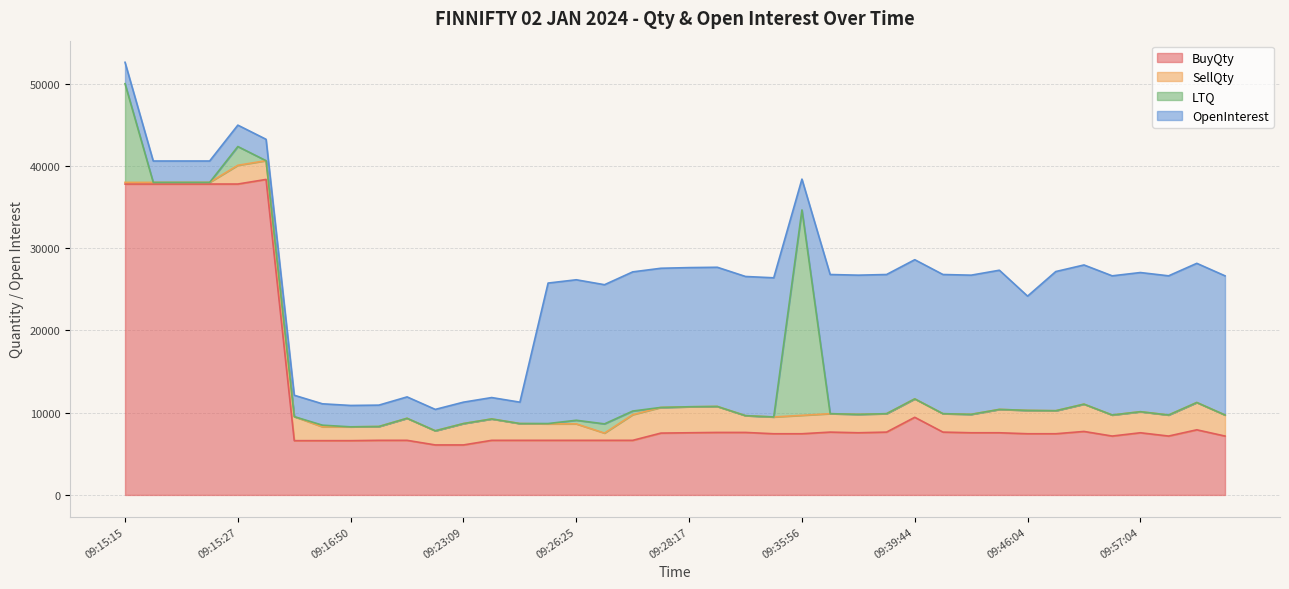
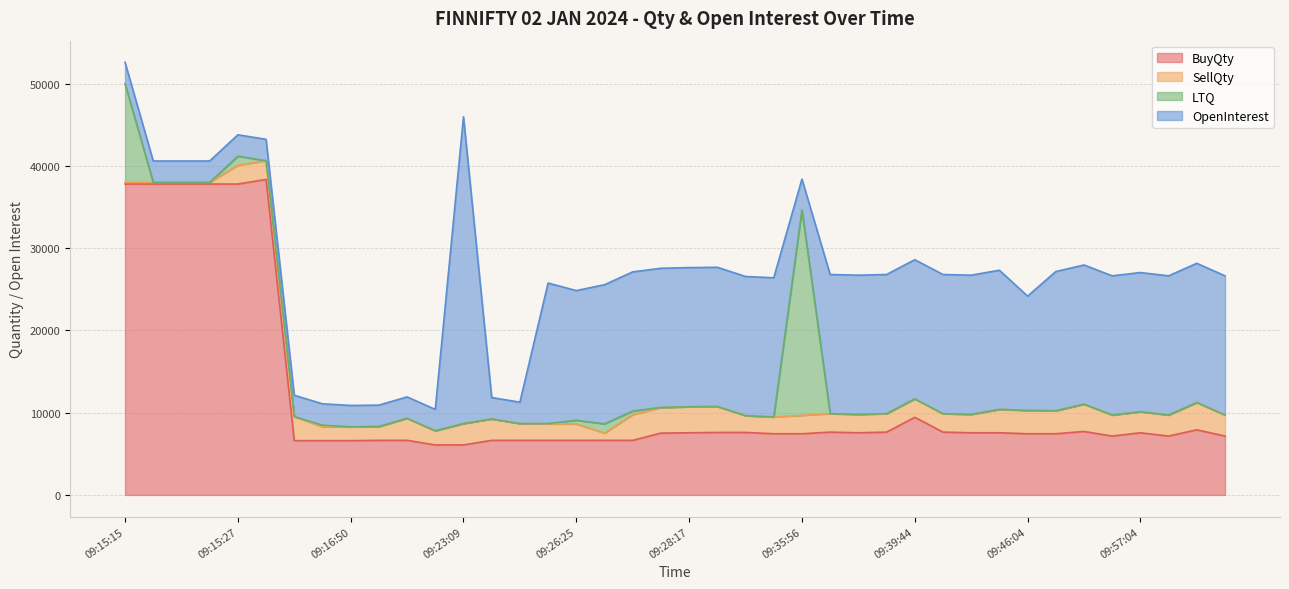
LTQ, 09:15:27: 2000 -> 1000
OpenInterest, 09:23:09: 3000 -> 37000
OpenInterest, 09:26:25: 17000 -> 16000
